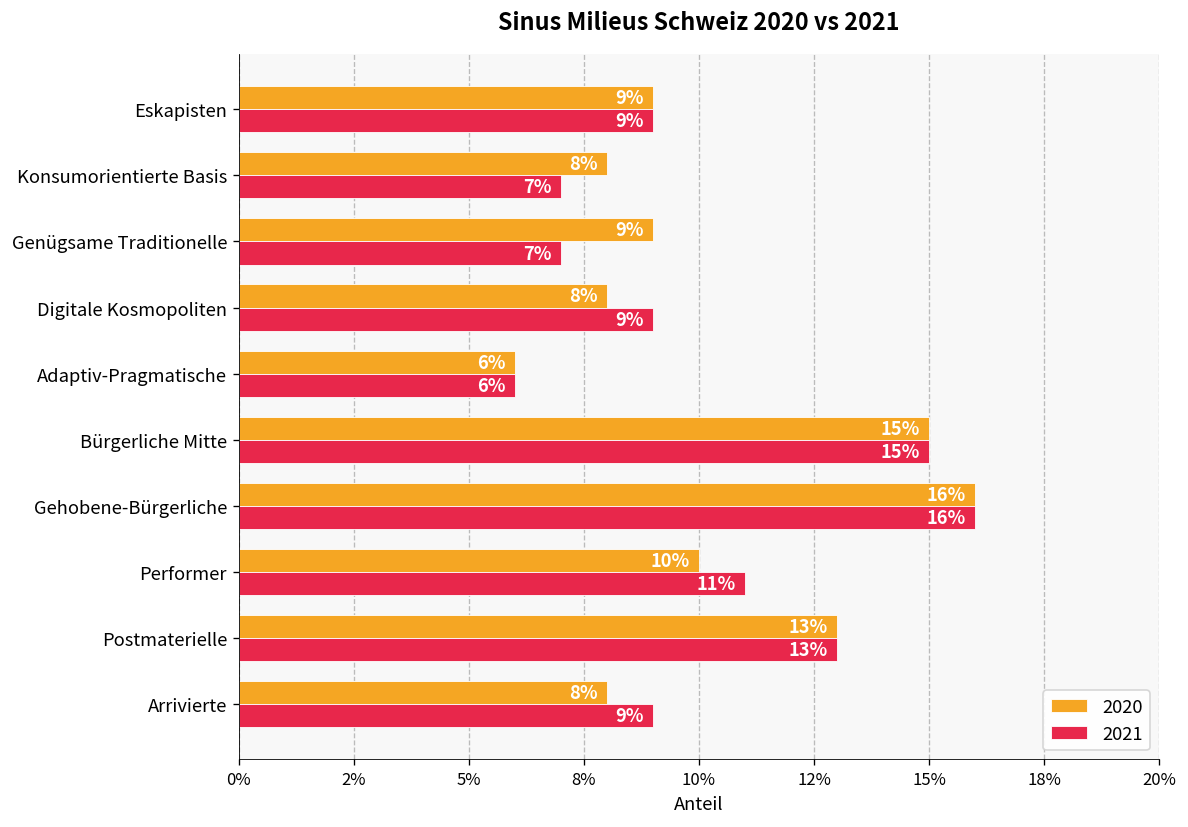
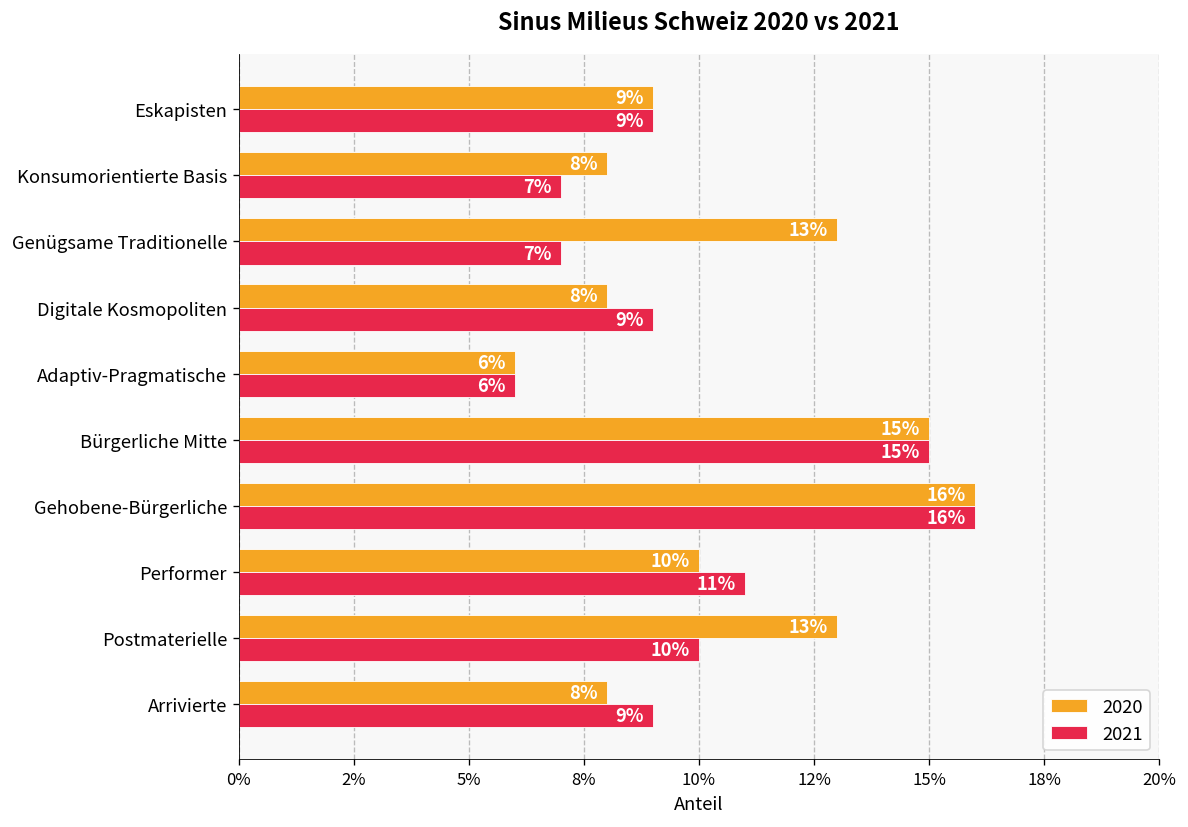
2020, Genügsame Traditionelle: 9% -> 13%
2021, Postmaterielle: 13% -> 10%
